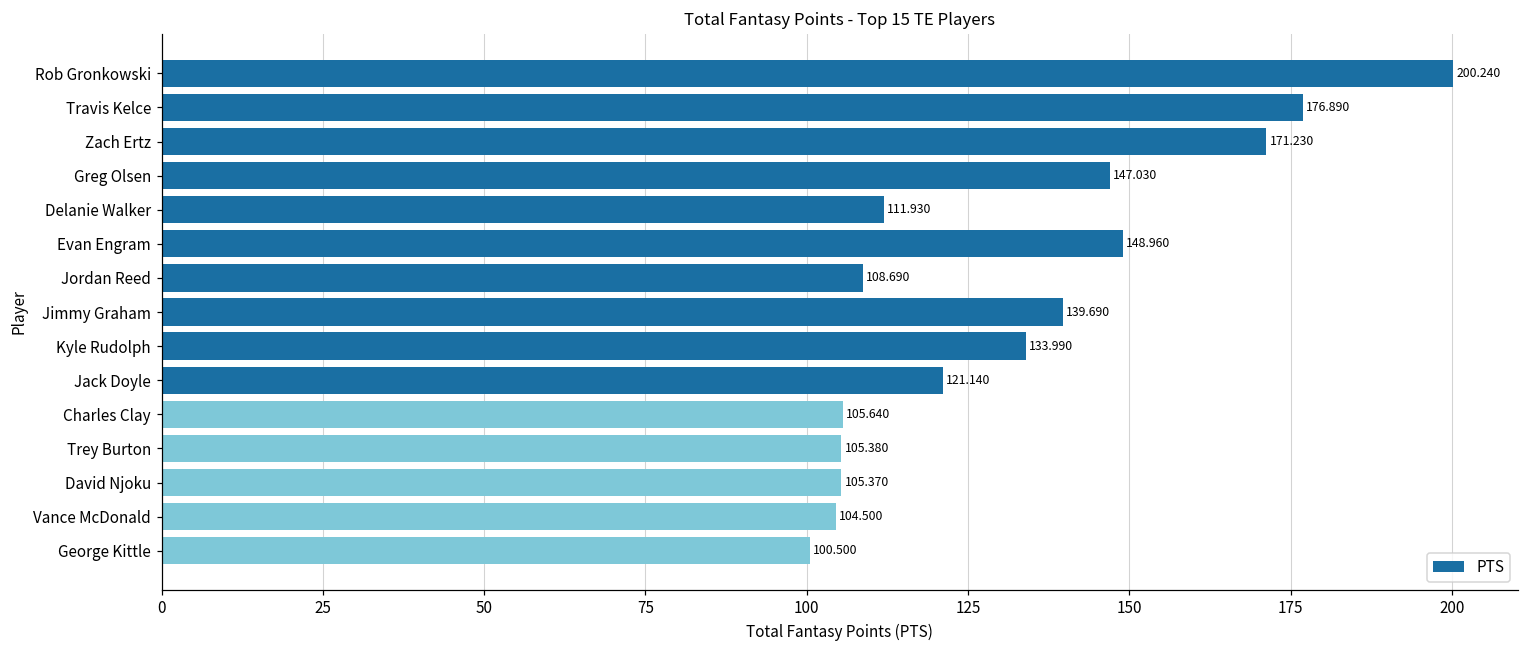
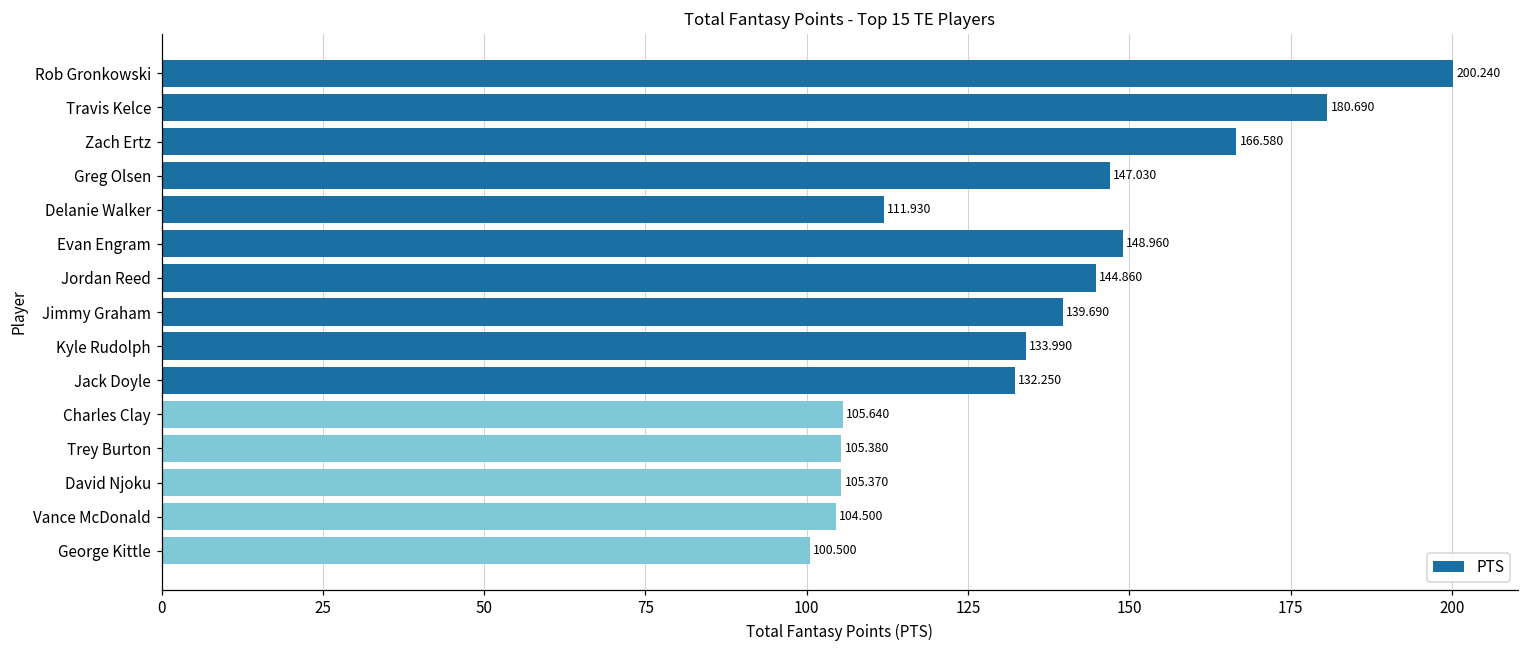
Travis Kelce: 176.890 -> 180.690
Zach Ertz: 171.230 -> 166.580
Jordan Reed: 108.690 -> 144.860
Jack Doyle: 121.140 -> 132.250
